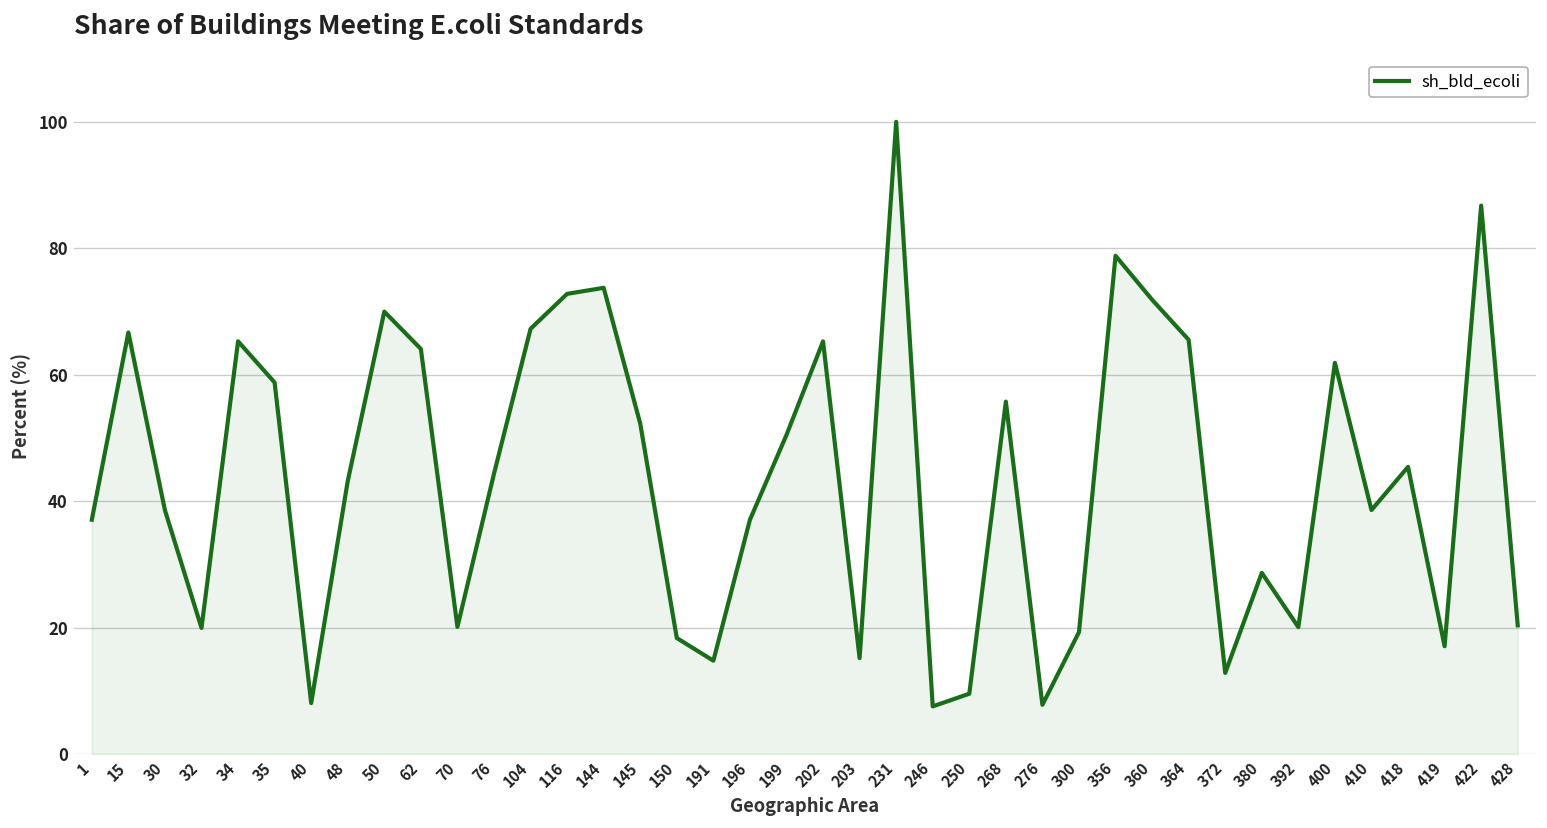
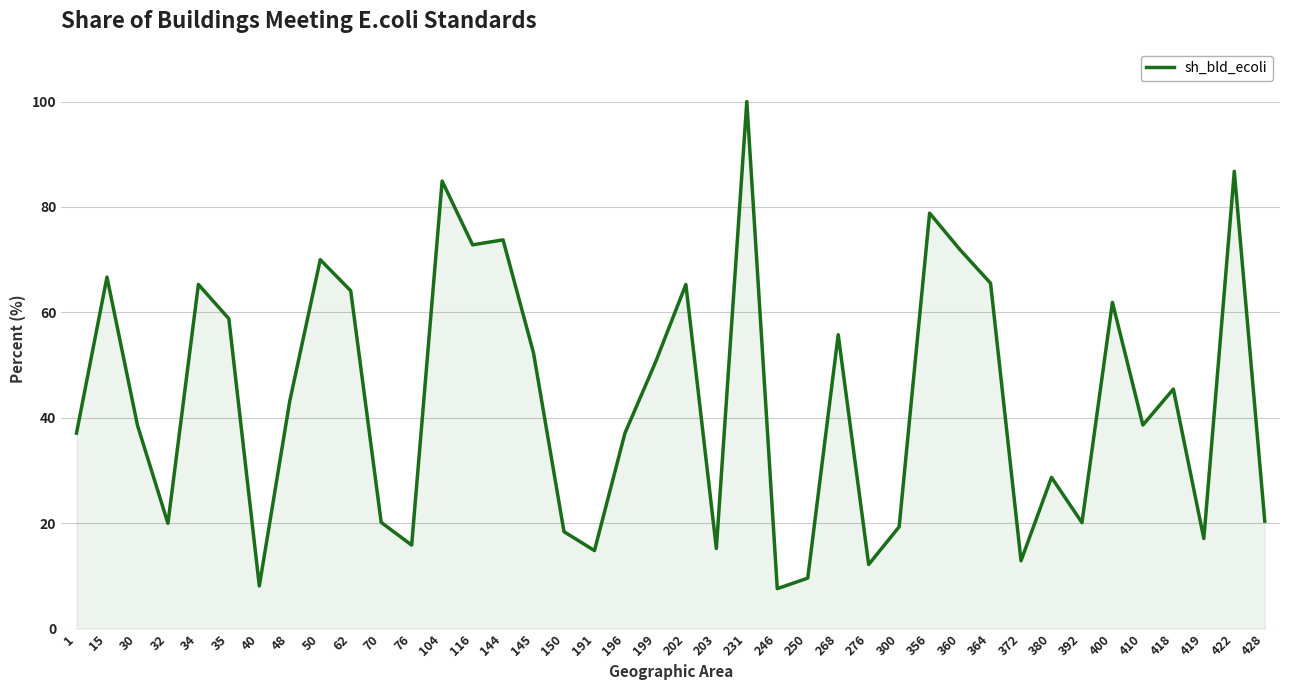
76: 44 -> 16
104: 67 -> 85
276: 8 -> 12
